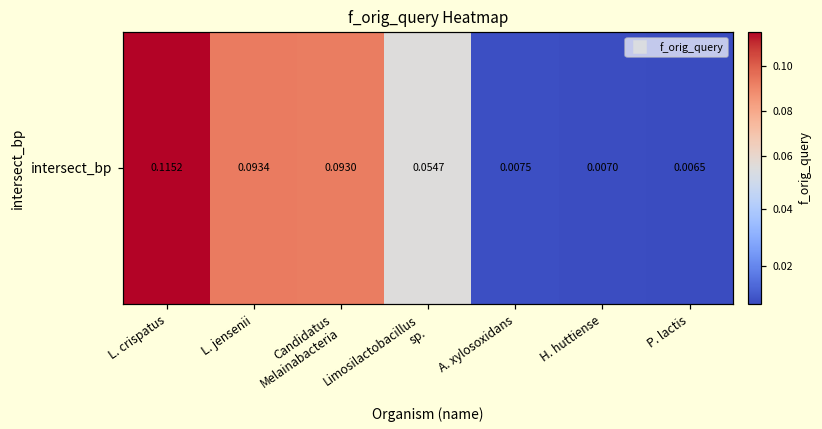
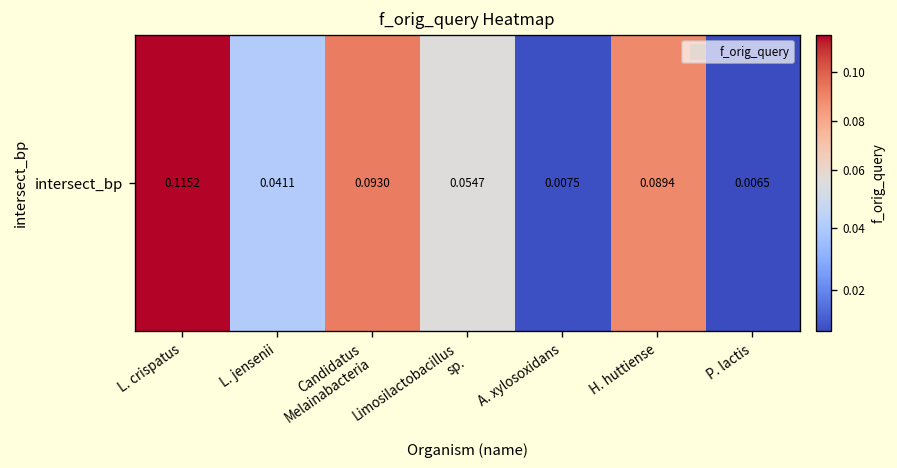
intersect_bp, L. jensenii: 0.0934 -> 0.0411
intersect_bp, H. huttiense: 0.0070 -> 0.0894
